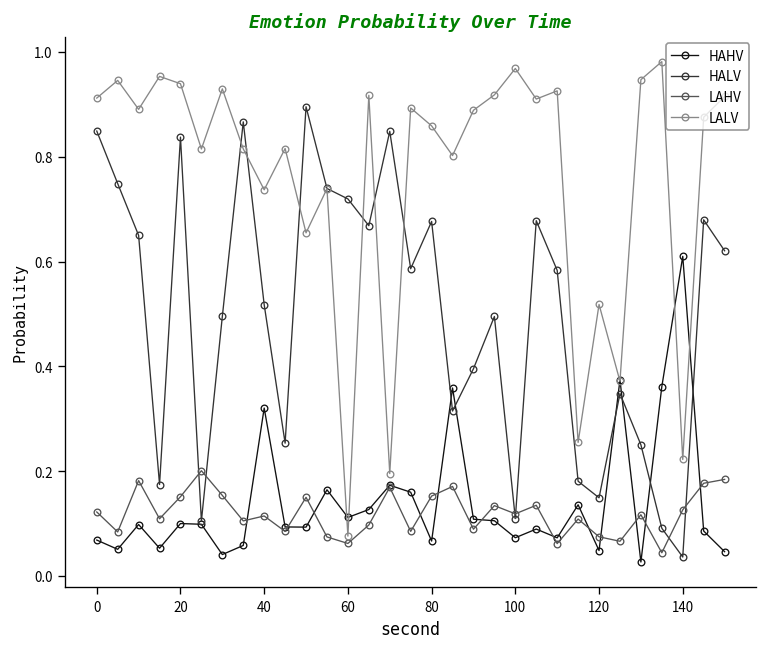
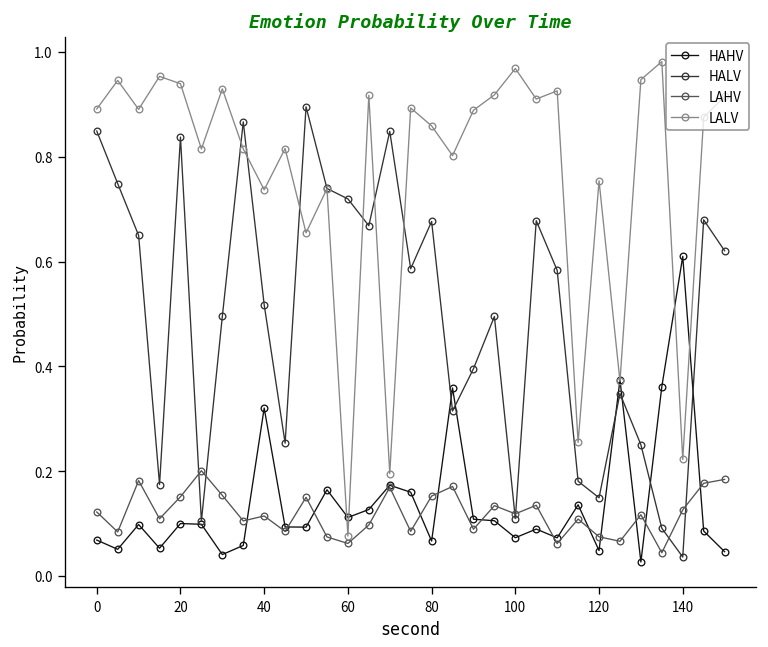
LALV, 0: 0.91 -> 0.89
LALV, 120: 0.52 -> 0.75
